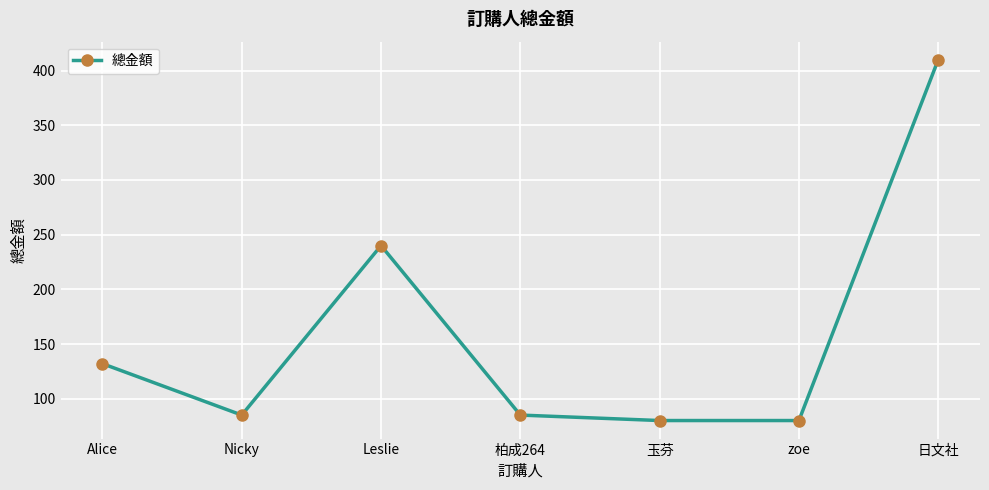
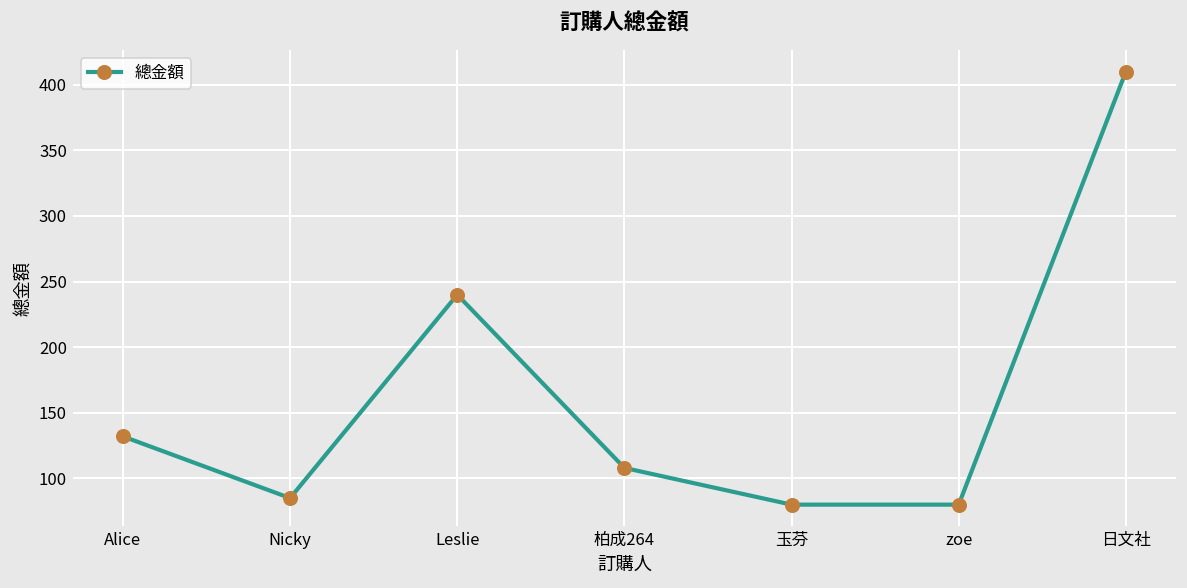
柏成264: 85 -> 108
